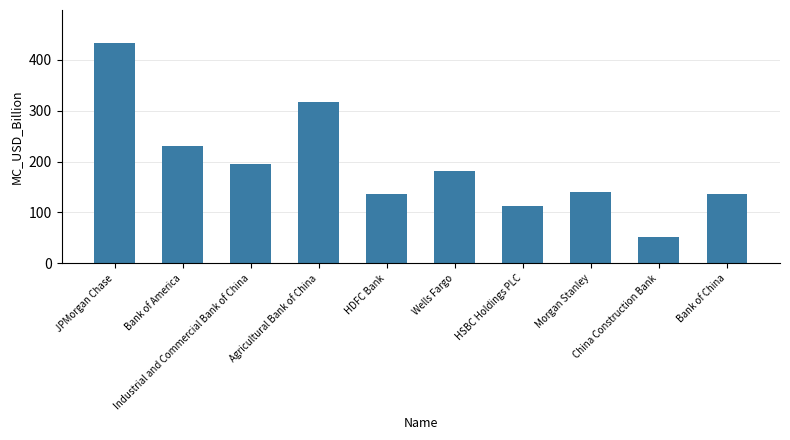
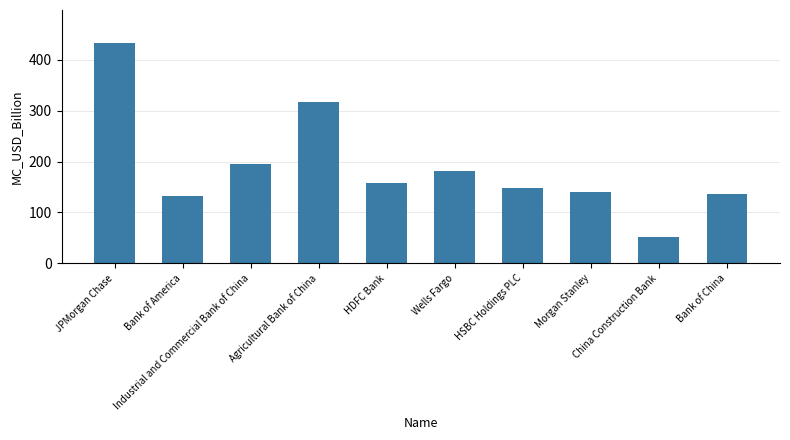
Bank of America: 230 -> 130
HDFC Bank: 140 -> 160
HSBC Holdings PLC: 110 -> 150
